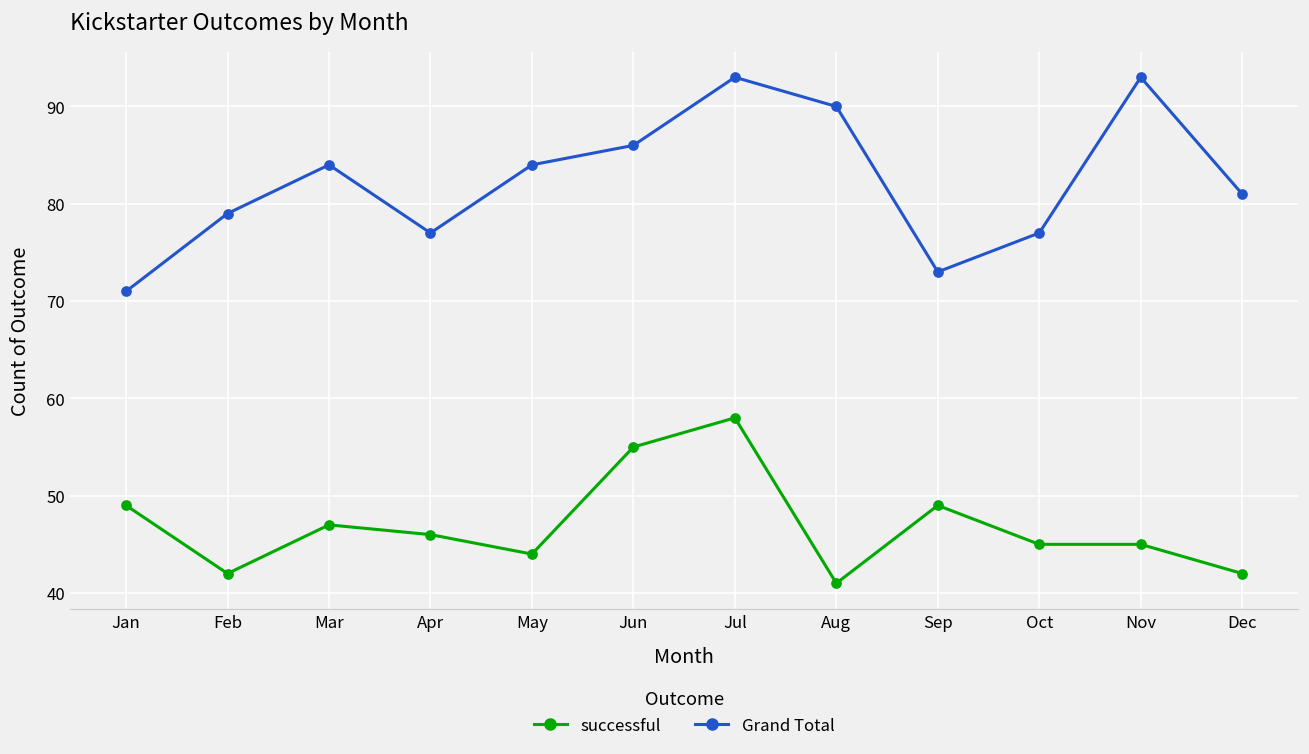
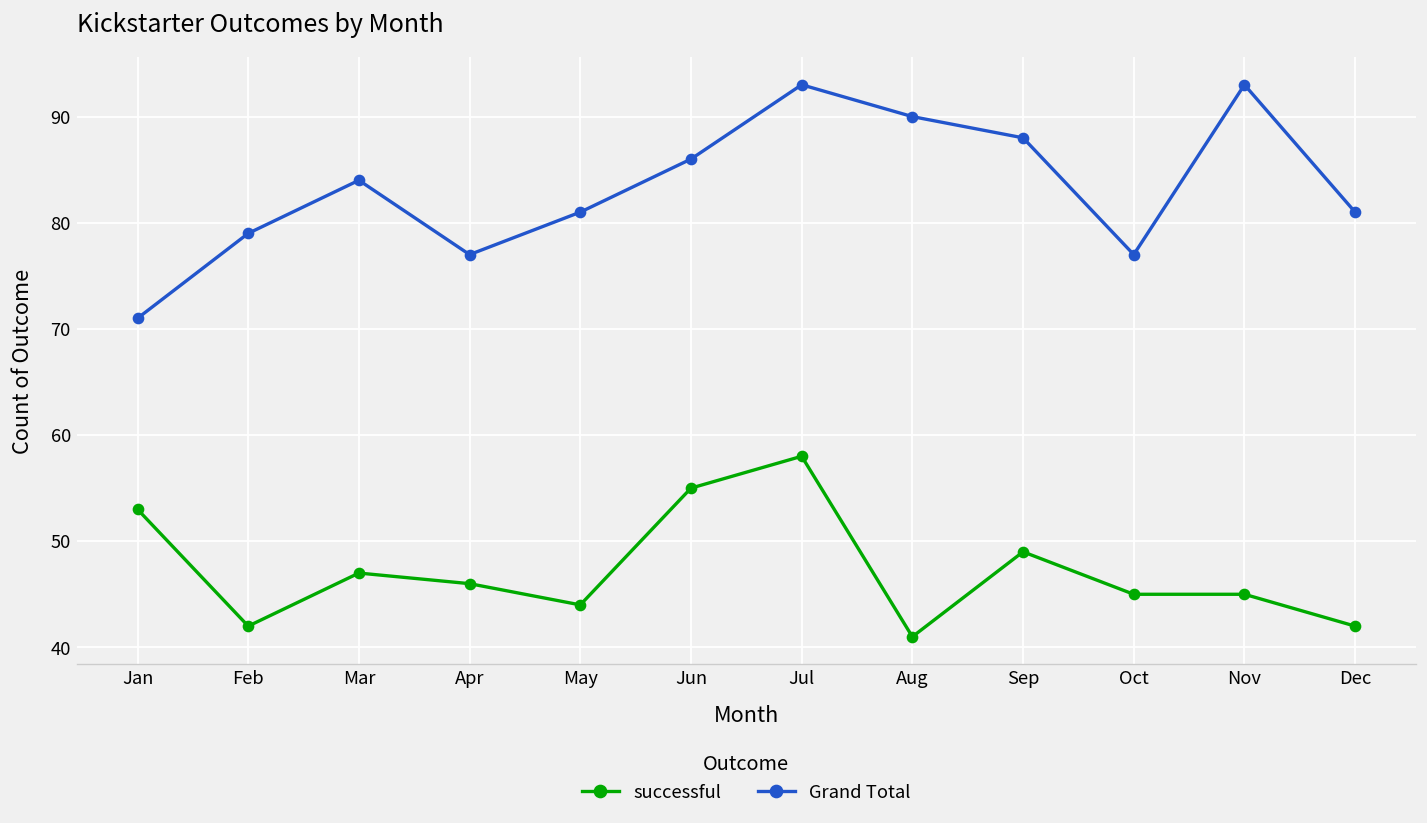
successful, Jan: 49 -> 53
Grand Total, May: 84 -> 81
Grand Total, Sep: 73 -> 88
